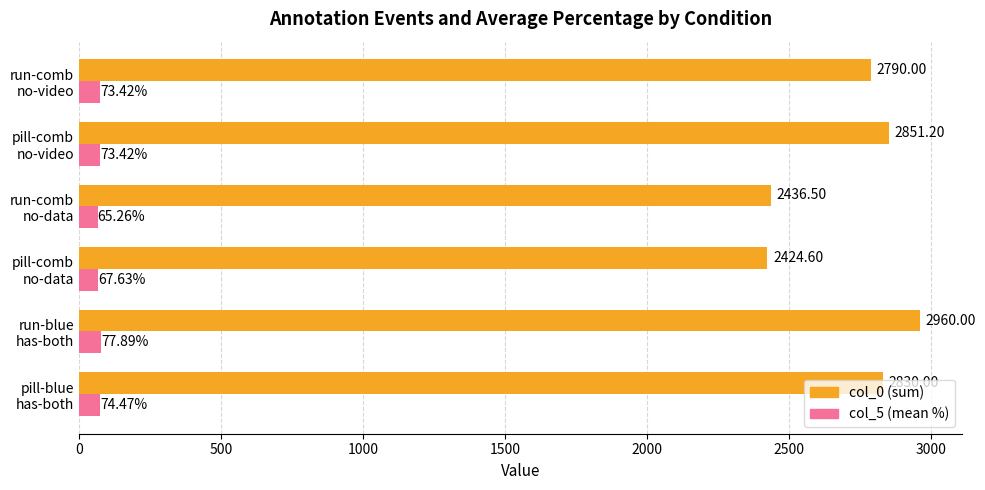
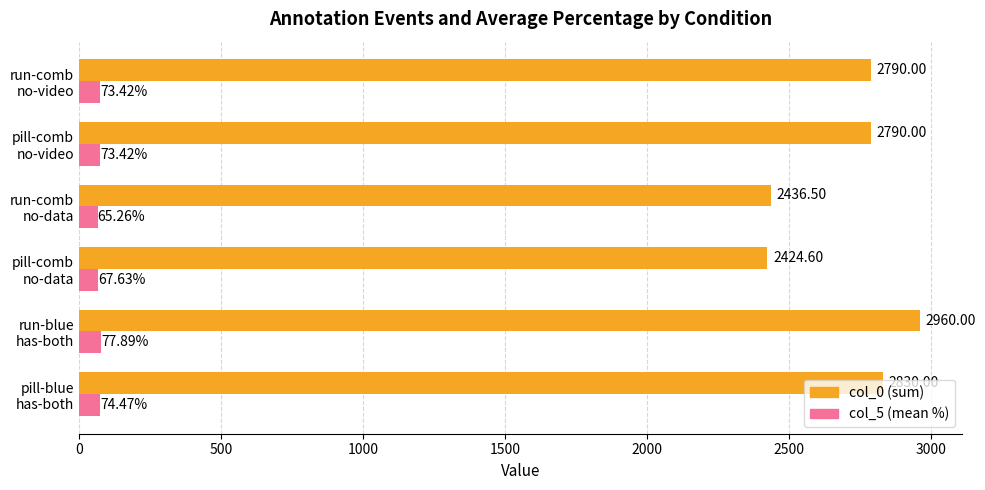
col_0 (sum), pill-comb no-video: 2851.20 -> 2790.00
